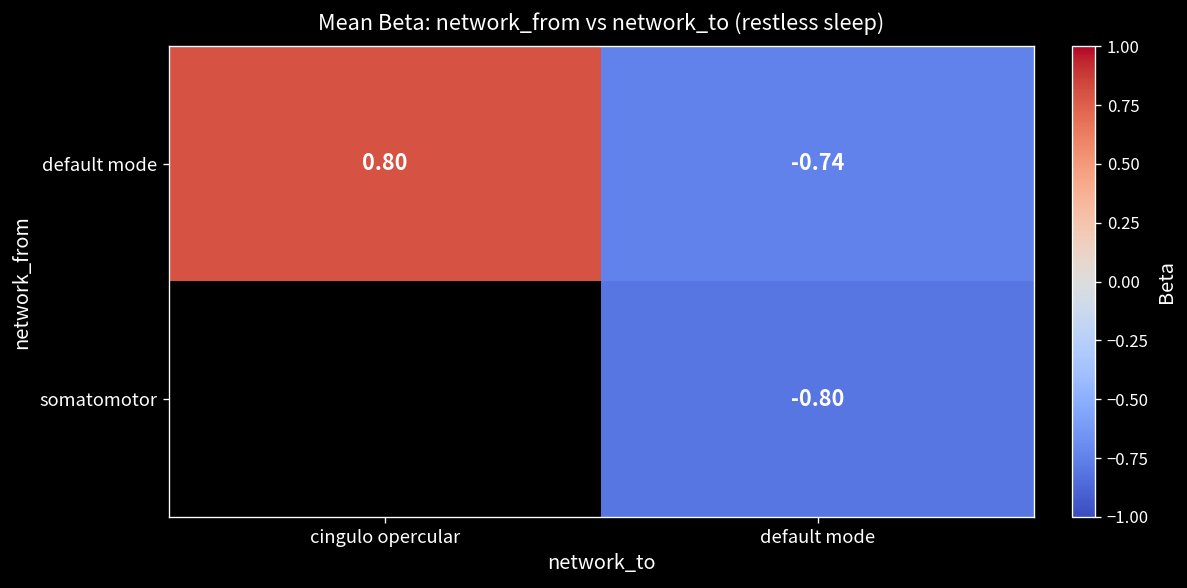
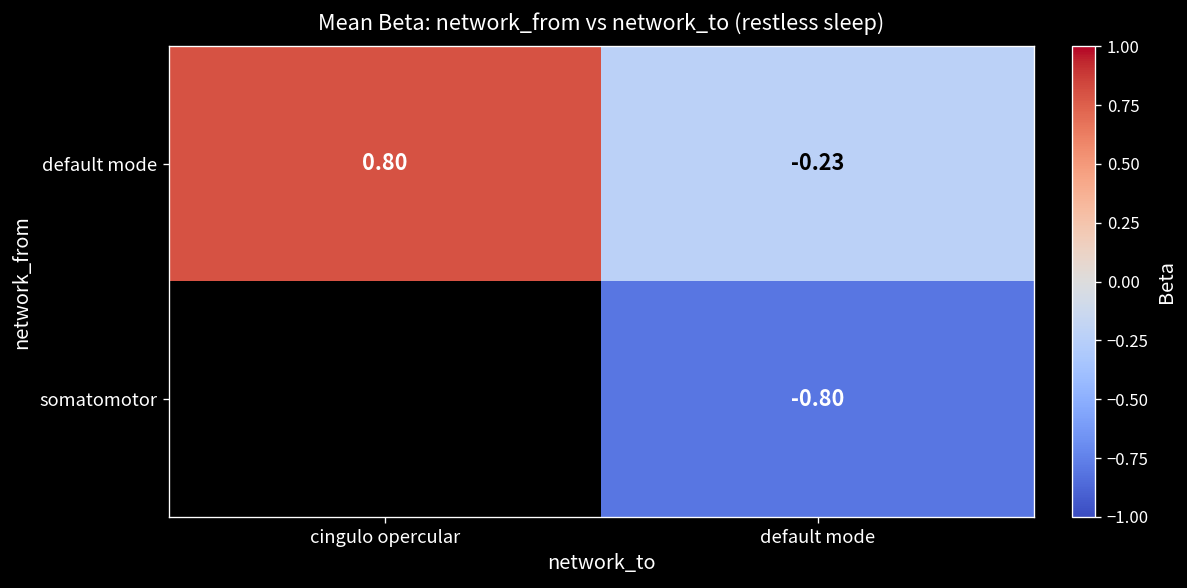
default mode, default mode: -0.74 -> -0.23
